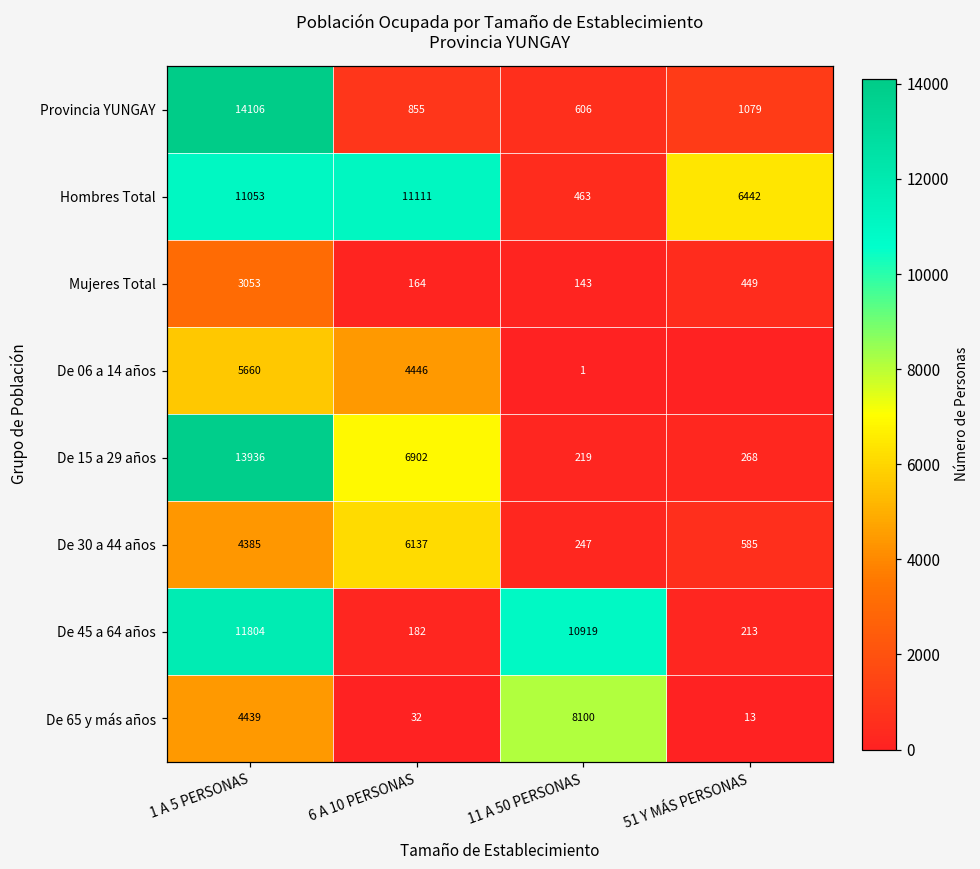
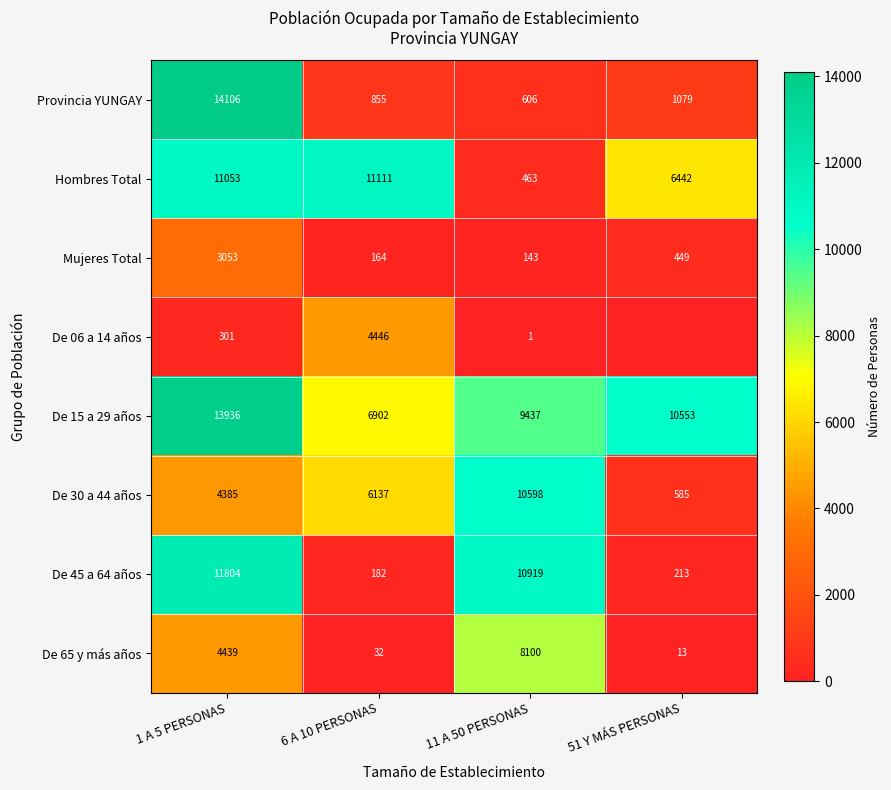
De 06 a 14 años, 1 A 5 PERSONAS: 5660 -> 301
De 15 a 29 años, 11 A 50 PERSONAS: 219 -> 9437
De 15 a 29 años, 51 Y MÁS PERSONAS: 268 -> 10553
De 30 a 44 años, 11 A 50 PERSONAS: 247 -> 10598
